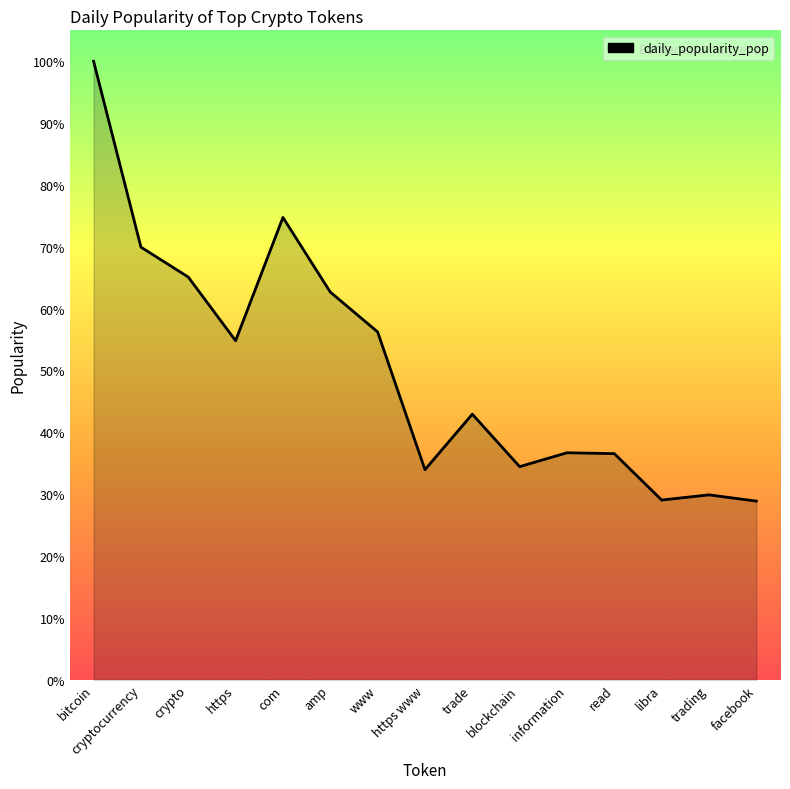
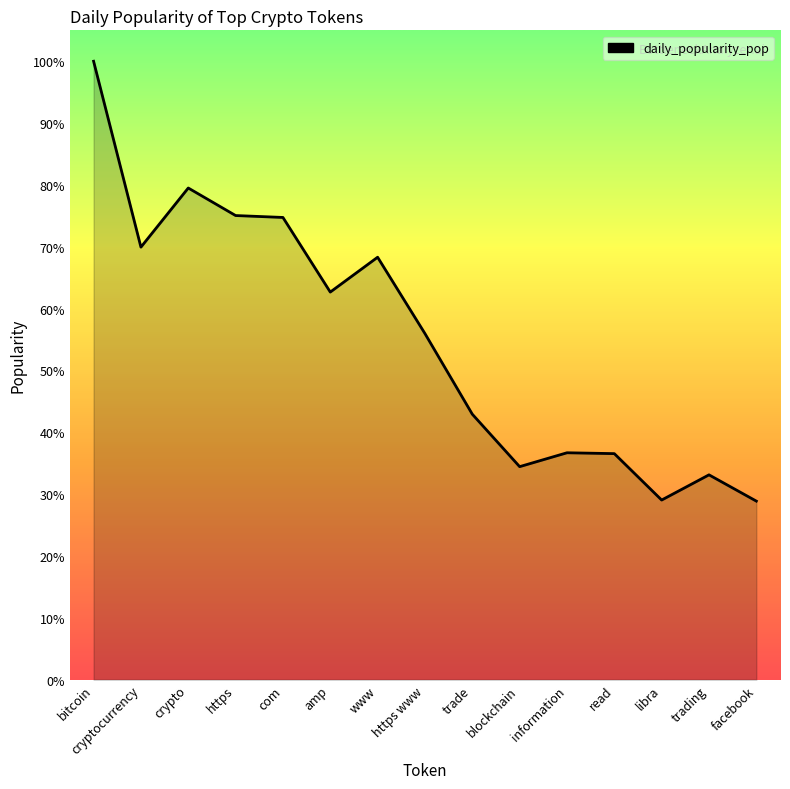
crypto: 65% -> 80%
https: 55% -> 75%
www: 56% -> 68%
https www: 34% -> 56%
trading: 30% -> 33%
